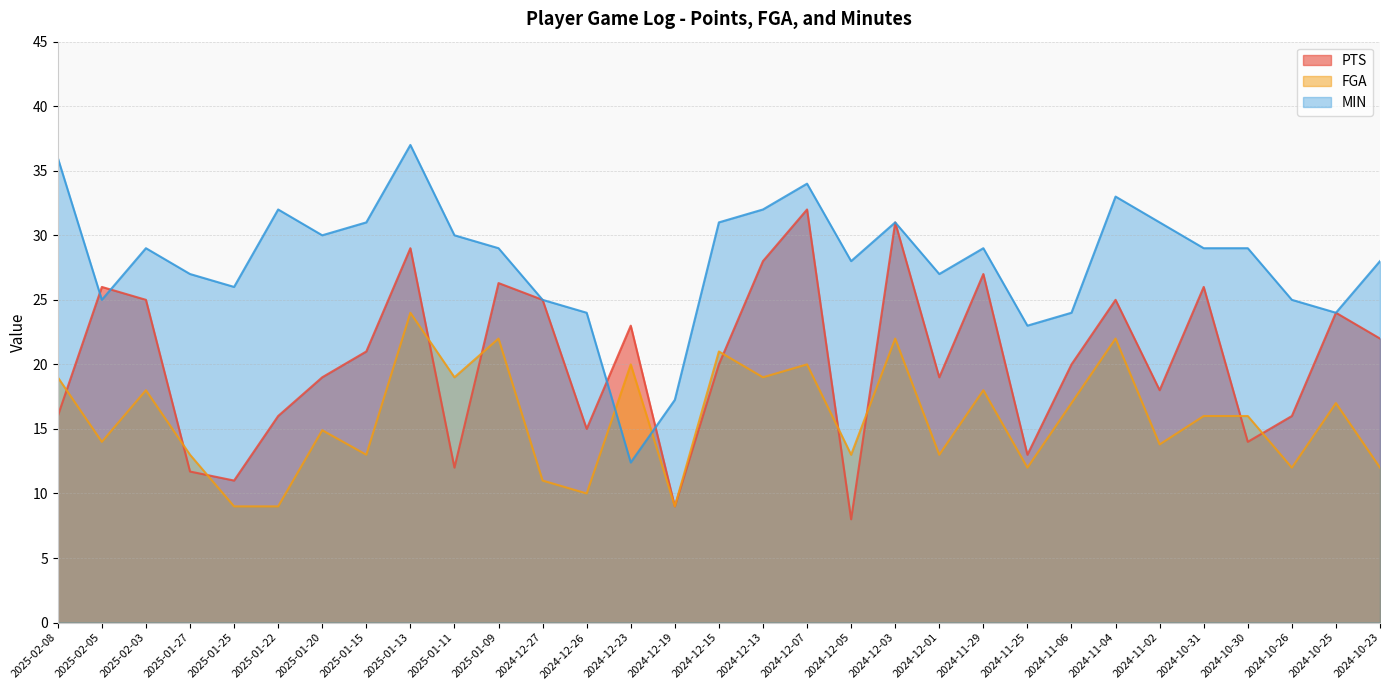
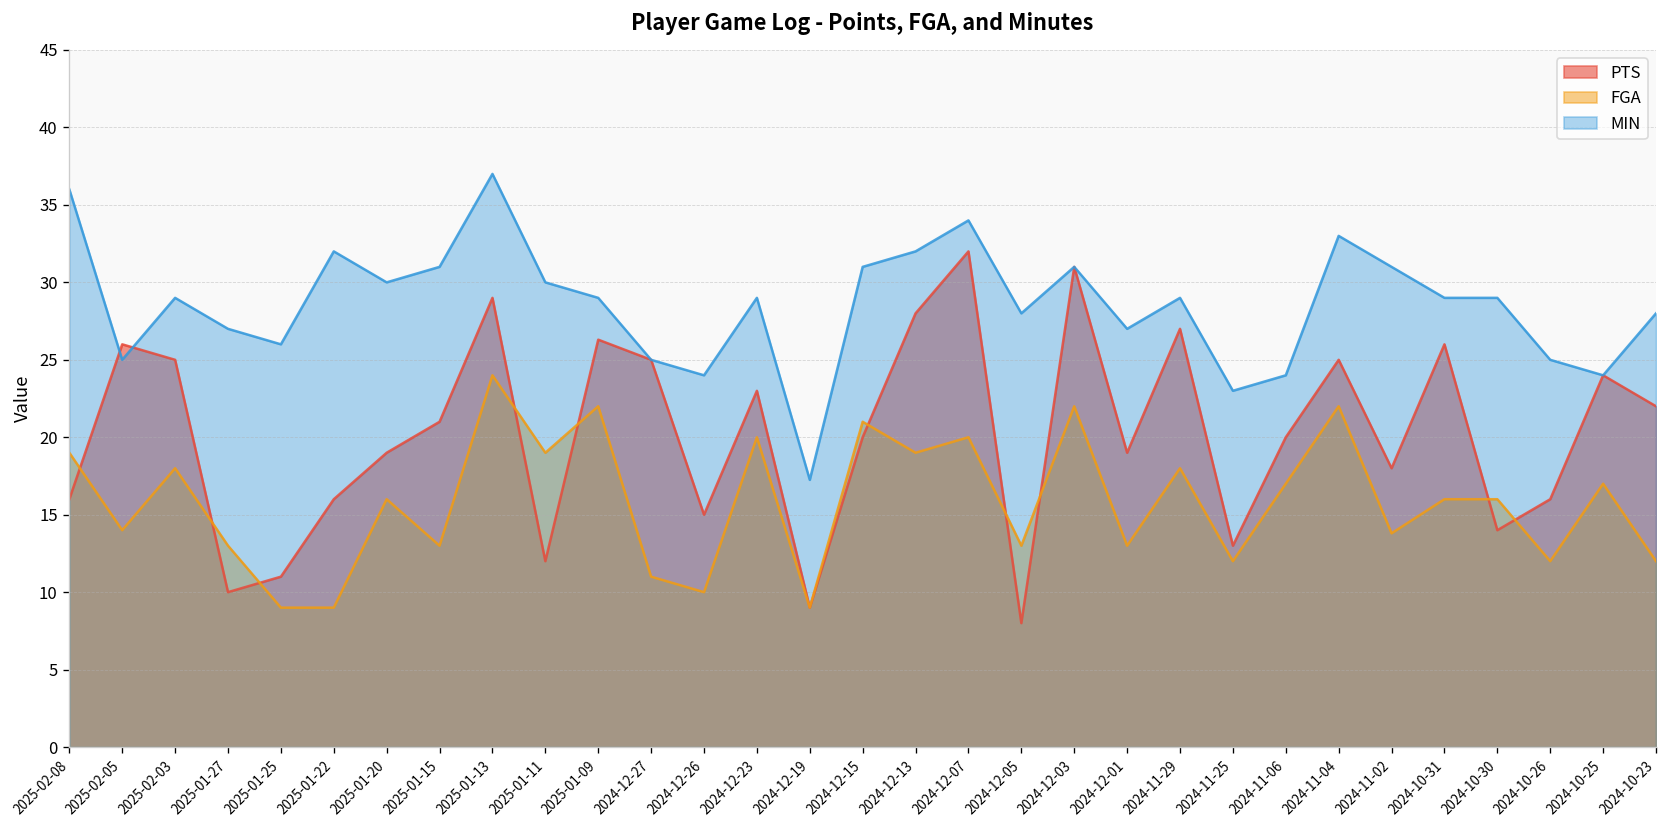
PTS, 2025-01-27: 11.7 -> 10.0
FGA, 2025-01-20: 14.9 -> 16.0
MIN, 2024-12-23: 12.4 -> 29.0
